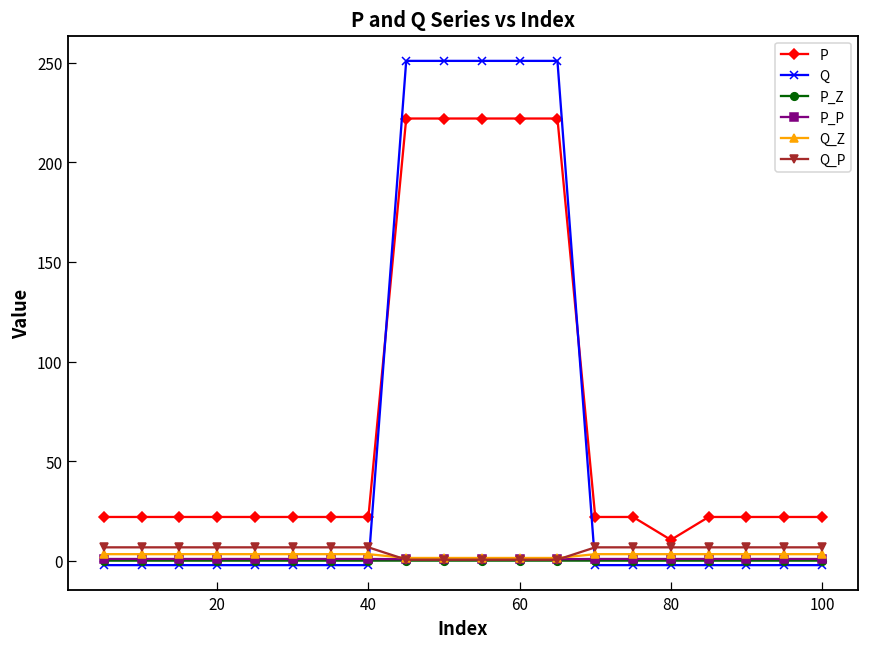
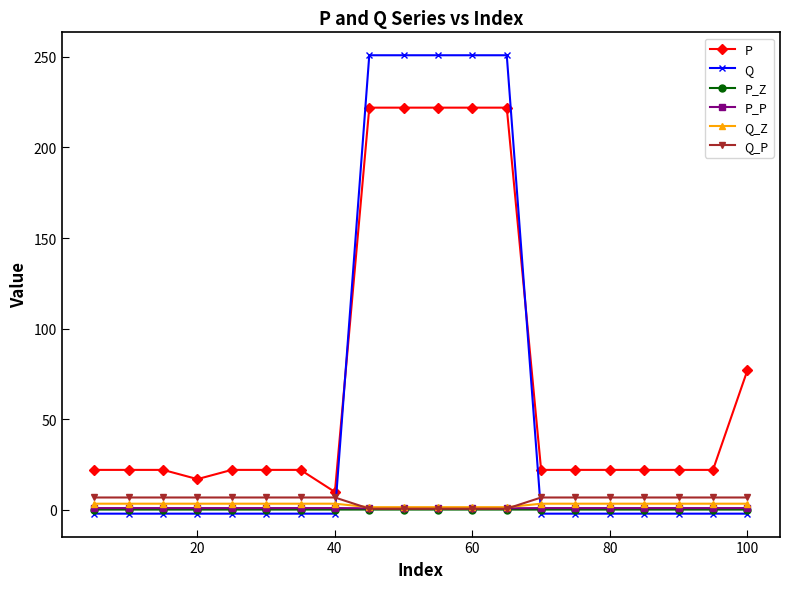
P, 20: 22 -> 17
P, 40: 22 -> 10
P, 80: 11 -> 22
P, 100: 22 -> 77
